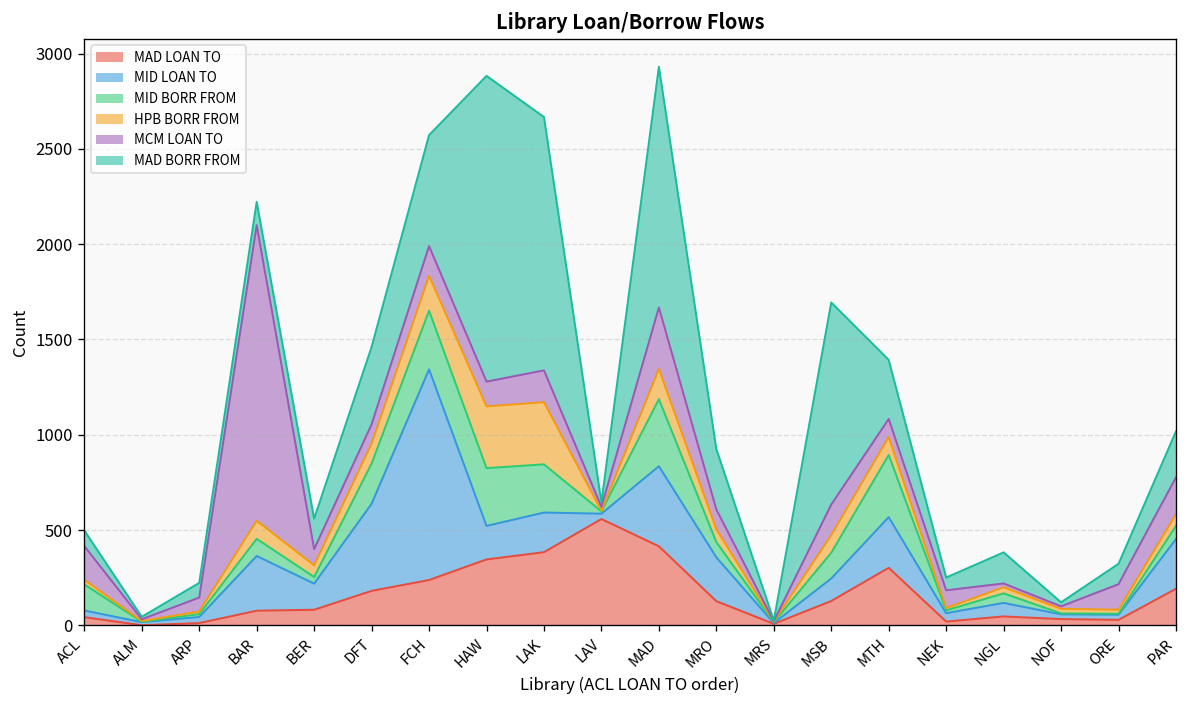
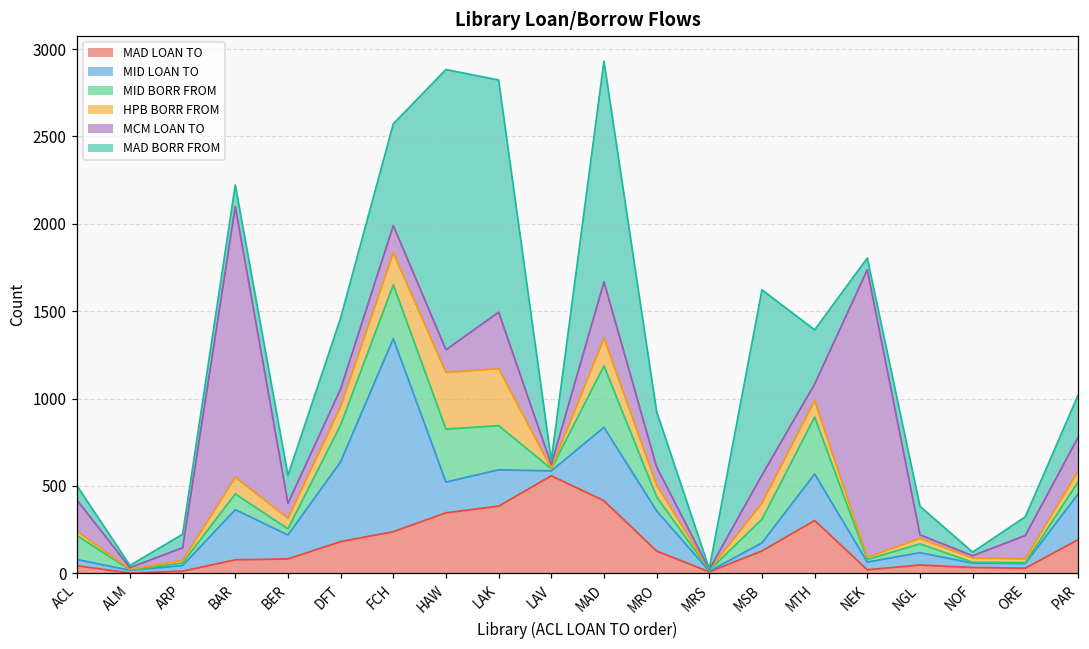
MCM LOAN TO, LAK: 170 -> 320
MID LOAN TO, MSB: 120 -> 50
MCM LOAN TO, NEK: 90 -> 1650
